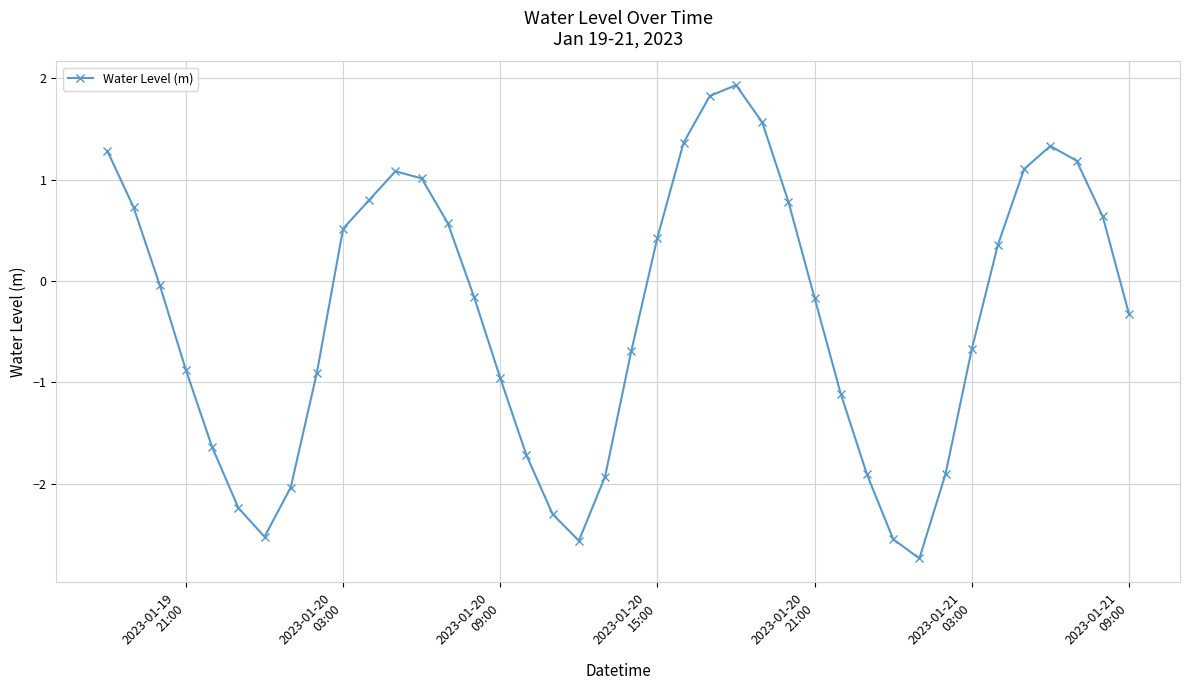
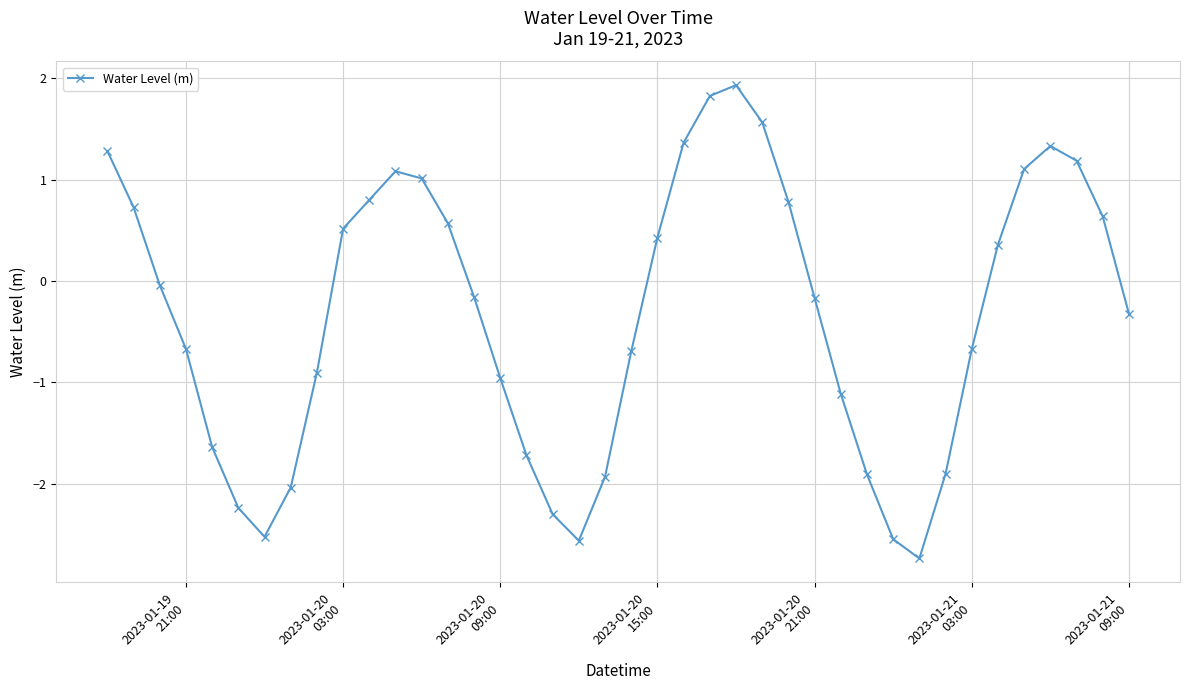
2023-01-19 21:00: -0.88 -> -0.67
